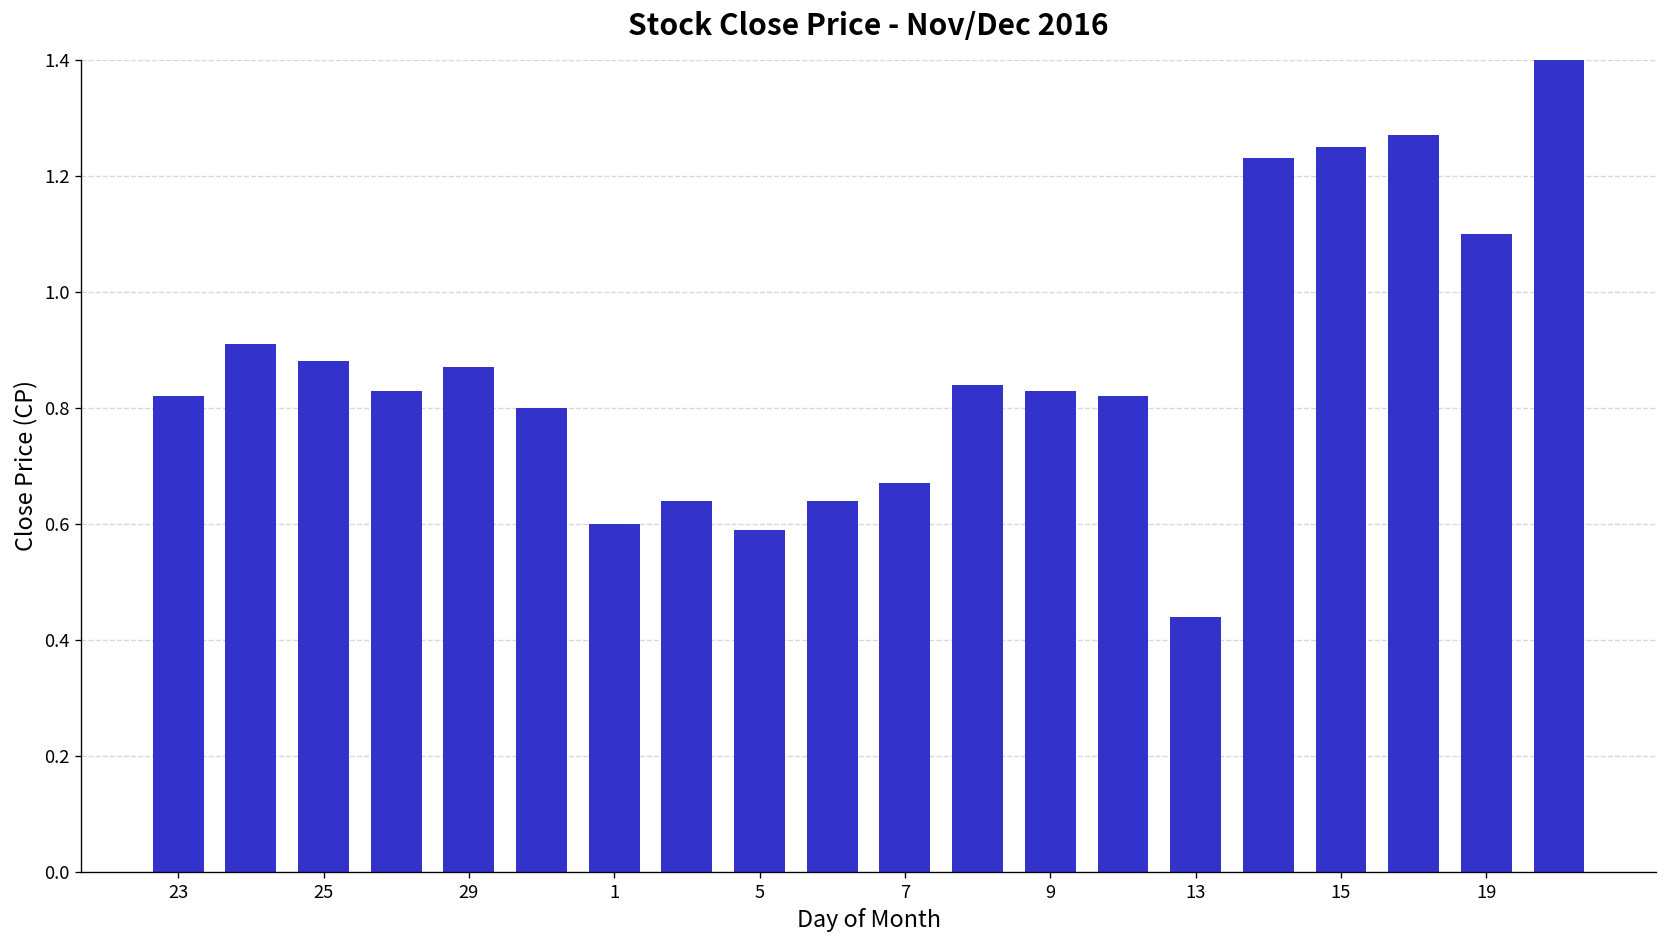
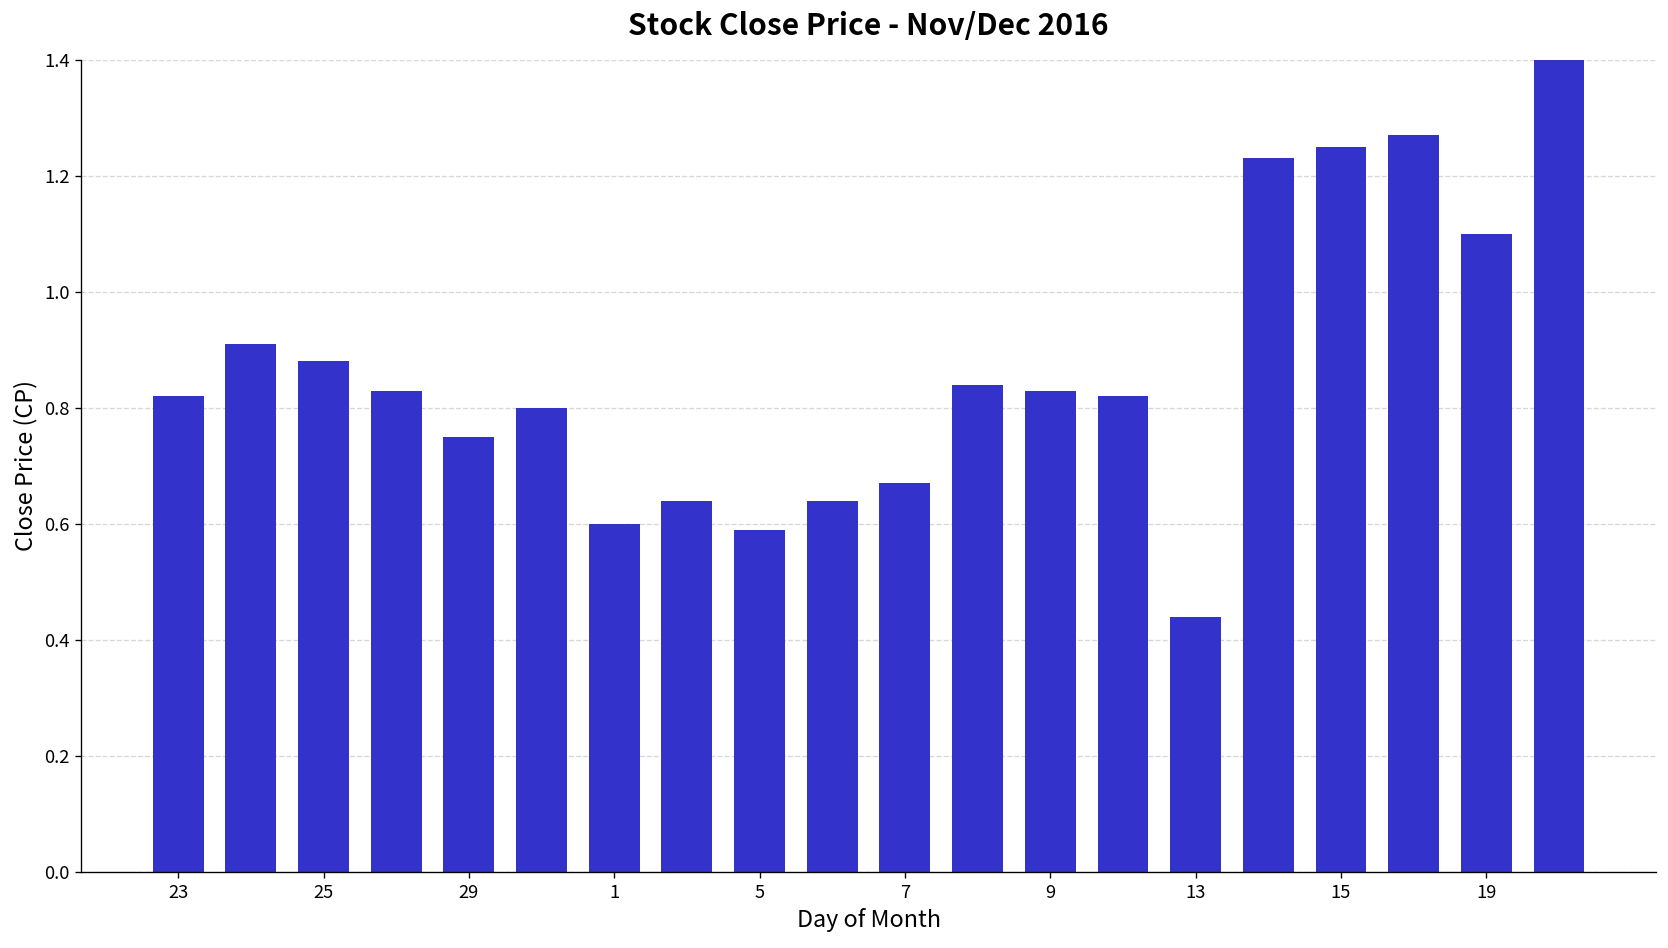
29: 0.87 -> 0.75
